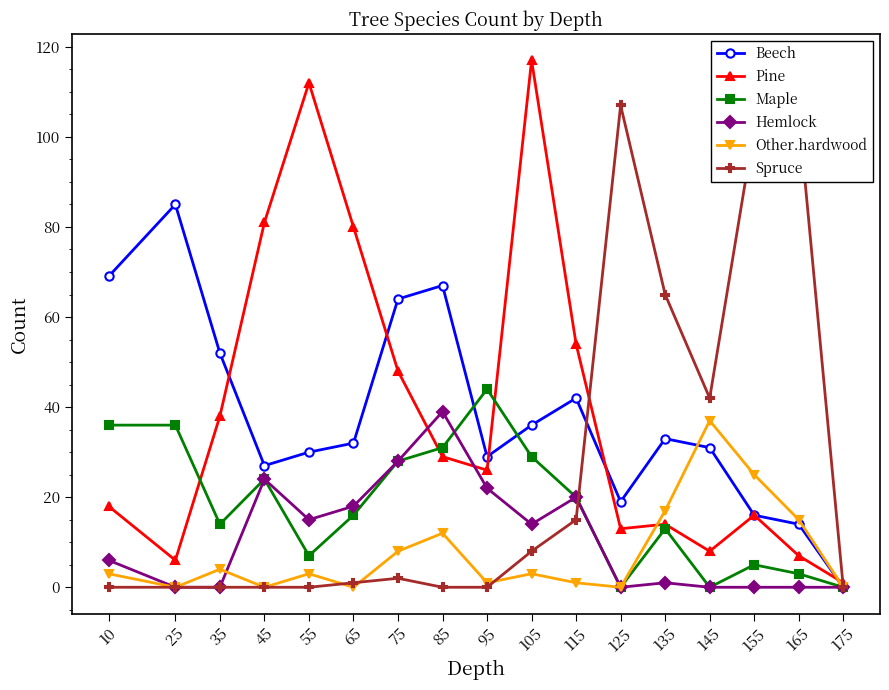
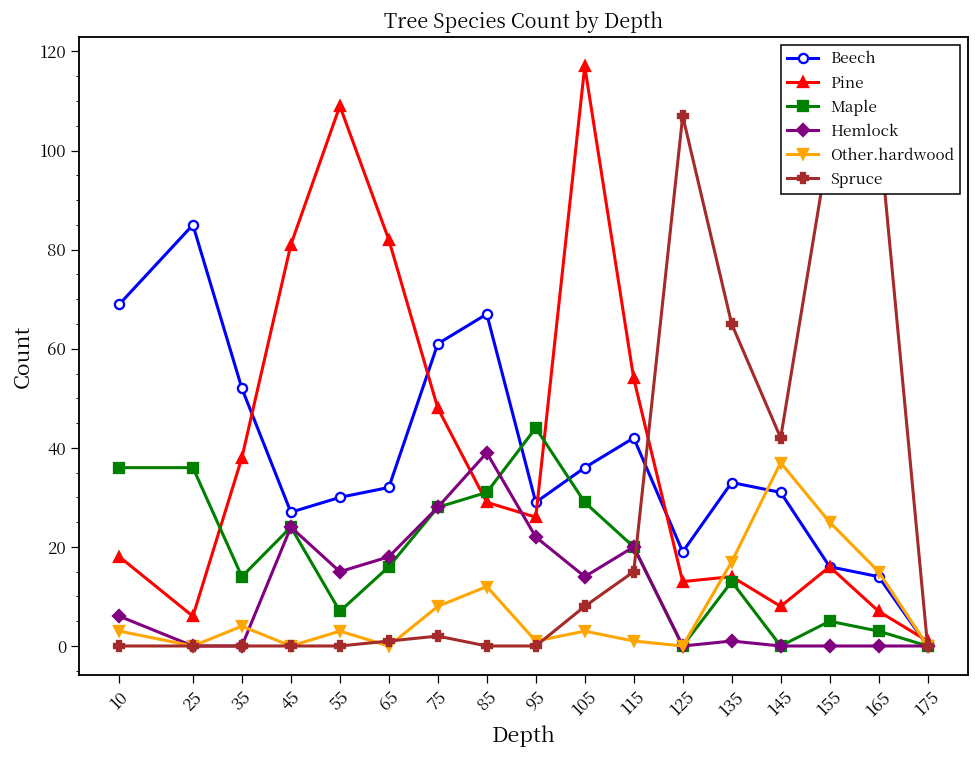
Pine, 55: 112 -> 109
Pine, 65: 80 -> 82
Beech, 75: 64 -> 61
